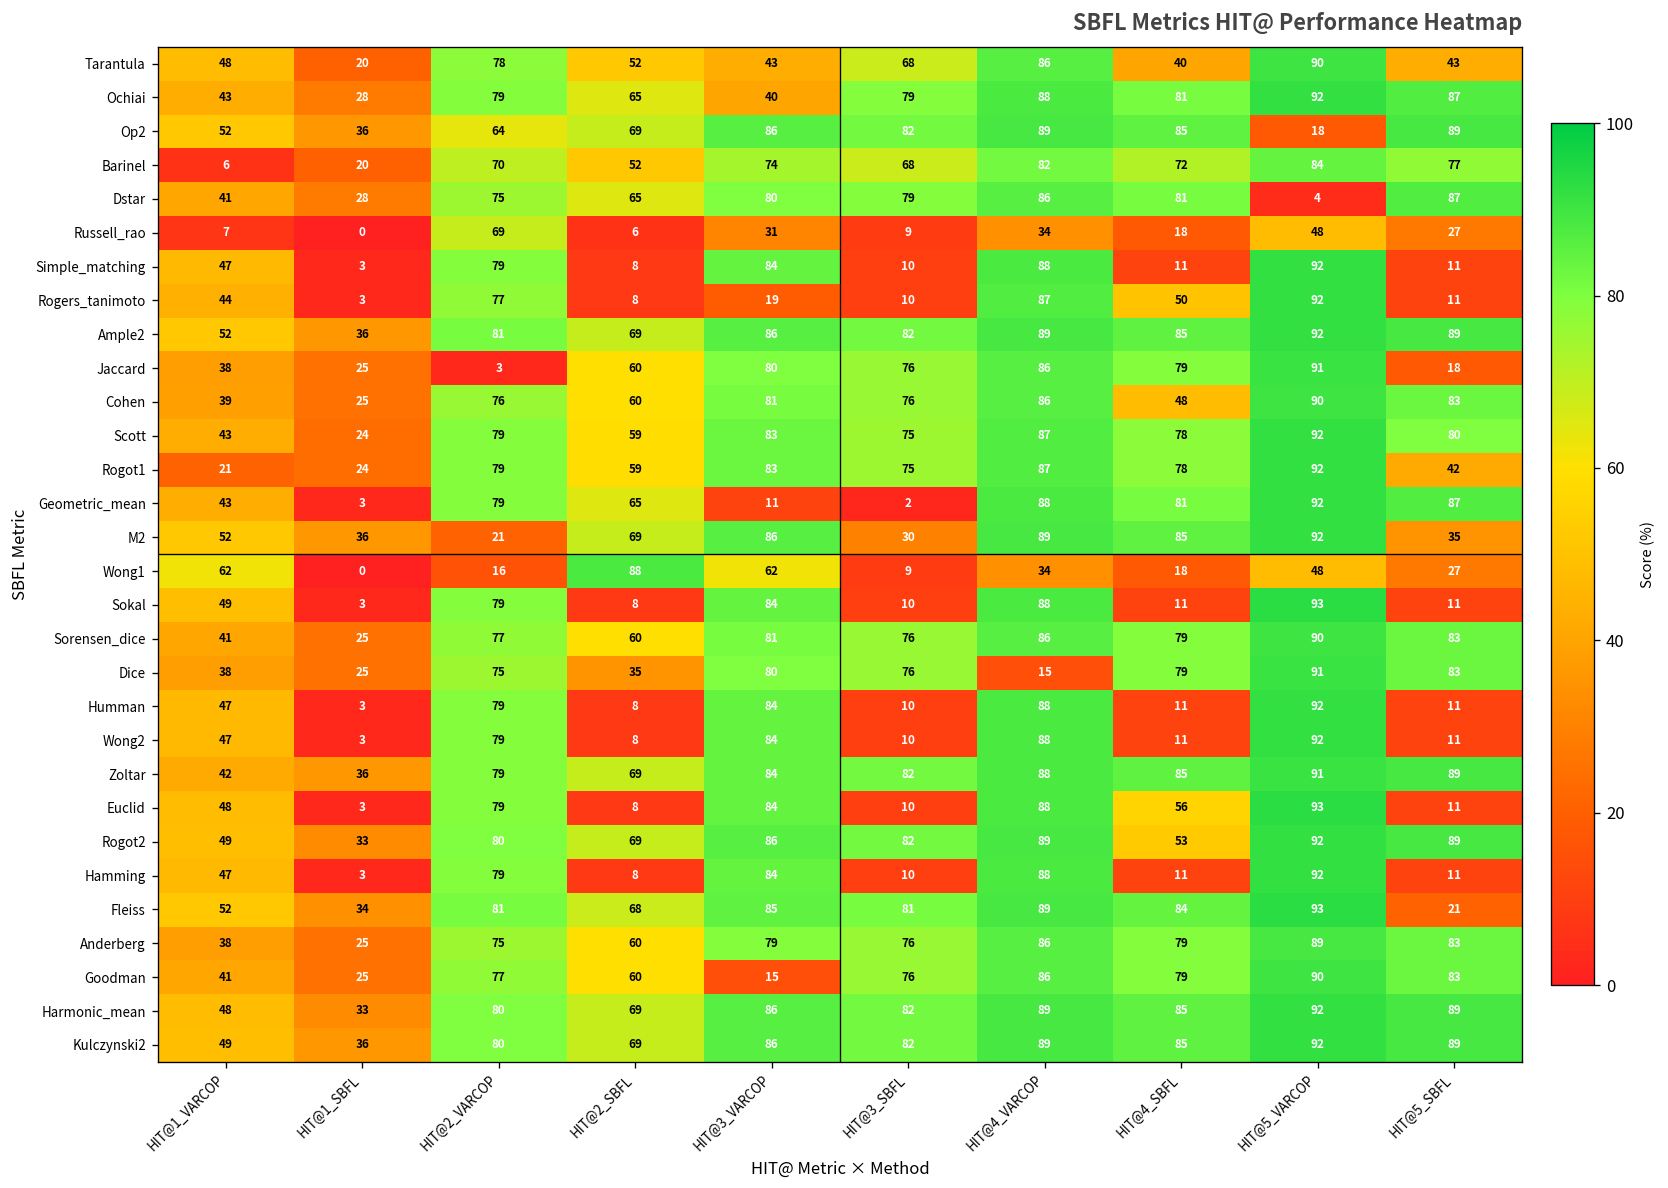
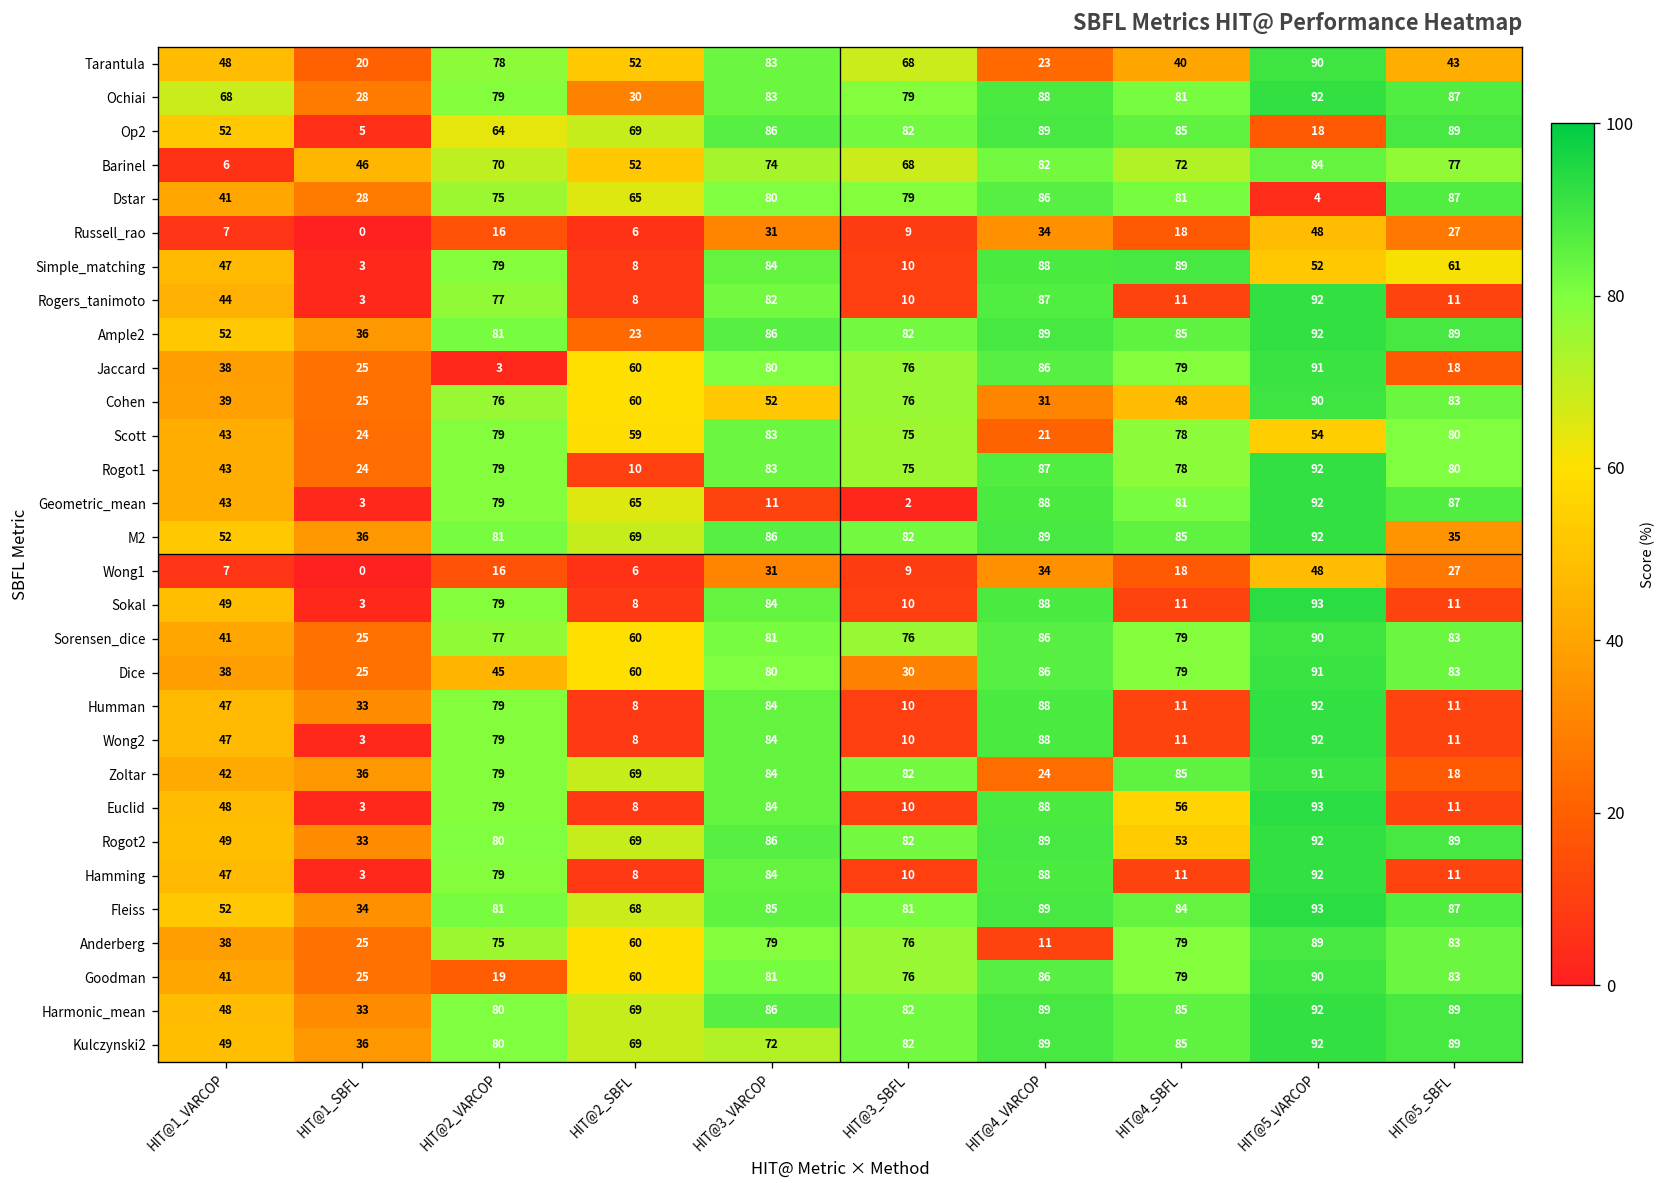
Tarantula, HIT@3_VARCOP: 43 -> 83
Tarantula, HIT@4_VARCOP: 86 -> 23
Ochiai, HIT@1_VARCOP: 43 -> 68
Ochiai, HIT@2_SBFL: 65 -> 30
Ochiai, HIT@3_VARCOP: 40 -> 83
Op2, HIT@1_SBFL: 36 -> 5
Barinel, HIT@1_SBFL: 20 -> 46
Russell_rao, HIT@2_VARCOP: 69 -> 16
Simple_matching, HIT@4_SBFL: 11 -> 89
Simple_matching, HIT@5_VARCOP: 92 -> 52
Simple_matching, HIT@5_SBFL: 11 -> 61
Rogers_tanimoto, HIT@3_VARCOP: 19 -> 82
Rogers_tanimoto, HIT@4_SBFL: 50 -> 11
Ample2, HIT@2_SBFL: 69 -> 23
Cohen, HIT@3_VARCOP: 81 -> 52
Cohen, HIT@4_VARCOP: 86 -> 31
Scott, HIT@4_VARCOP: 87 -> 21
Scott, HIT@5_VARCOP: 92 -> 54
Rogot1, HIT@1_VARCOP: 21 -> 43
Rogot1, HIT@2_SBFL: 59 -> 10
Rogot1, HIT@5_SBFL: 42 -> 80
M2, HIT@2_VARCOP: 21 -> 81
M2, HIT@3_SBFL: 30 -> 82
Wong1, HIT@1_VARCOP: 62 -> 7
Wong1, HIT@2_SBFL: 88 -> 6
Wong1, HIT@3_VARCOP: 62 -> 31
Dice, HIT@2_VARCOP: 75 -> 45
Dice, HIT@2_SBFL: 35 -> 60
Dice, HIT@3_SBFL: 76 -> 30
Dice, HIT@4_VARCOP: 15 -> 86
Humman, HIT@1_SBFL: 3 -> 33
Zoltar, HIT@4_VARCOP: 88 -> 24
Zoltar, HIT@5_SBFL: 89 -> 18
Fleiss, HIT@5_SBFL: 21 -> 87
Anderberg, HIT@4_VARCOP: 86 -> 11
Goodman, HIT@2_VARCOP: 77 -> 19
Goodman, HIT@3_VARCOP: 15 -> 81
Kulczynski2, HIT@3_VARCOP: 86 -> 72
